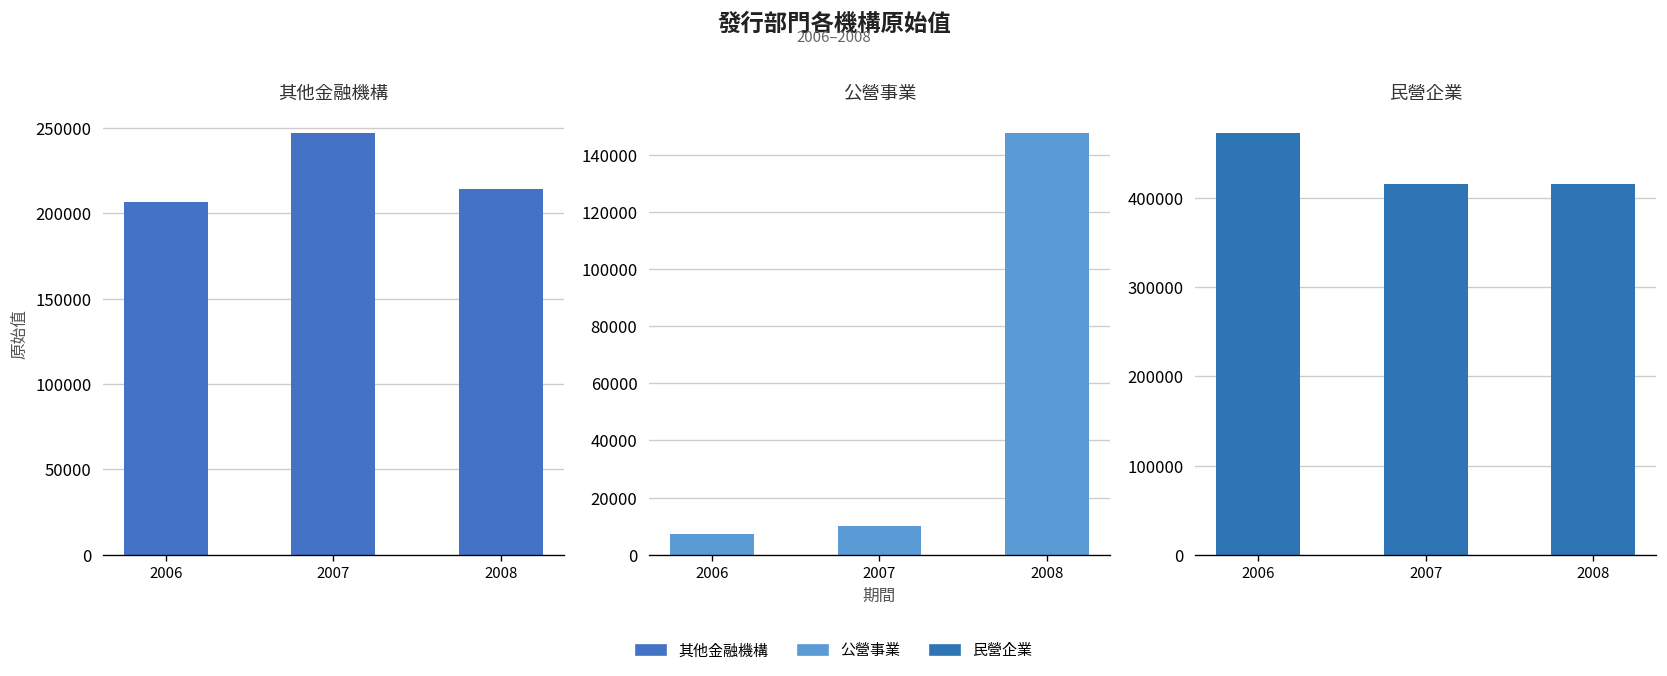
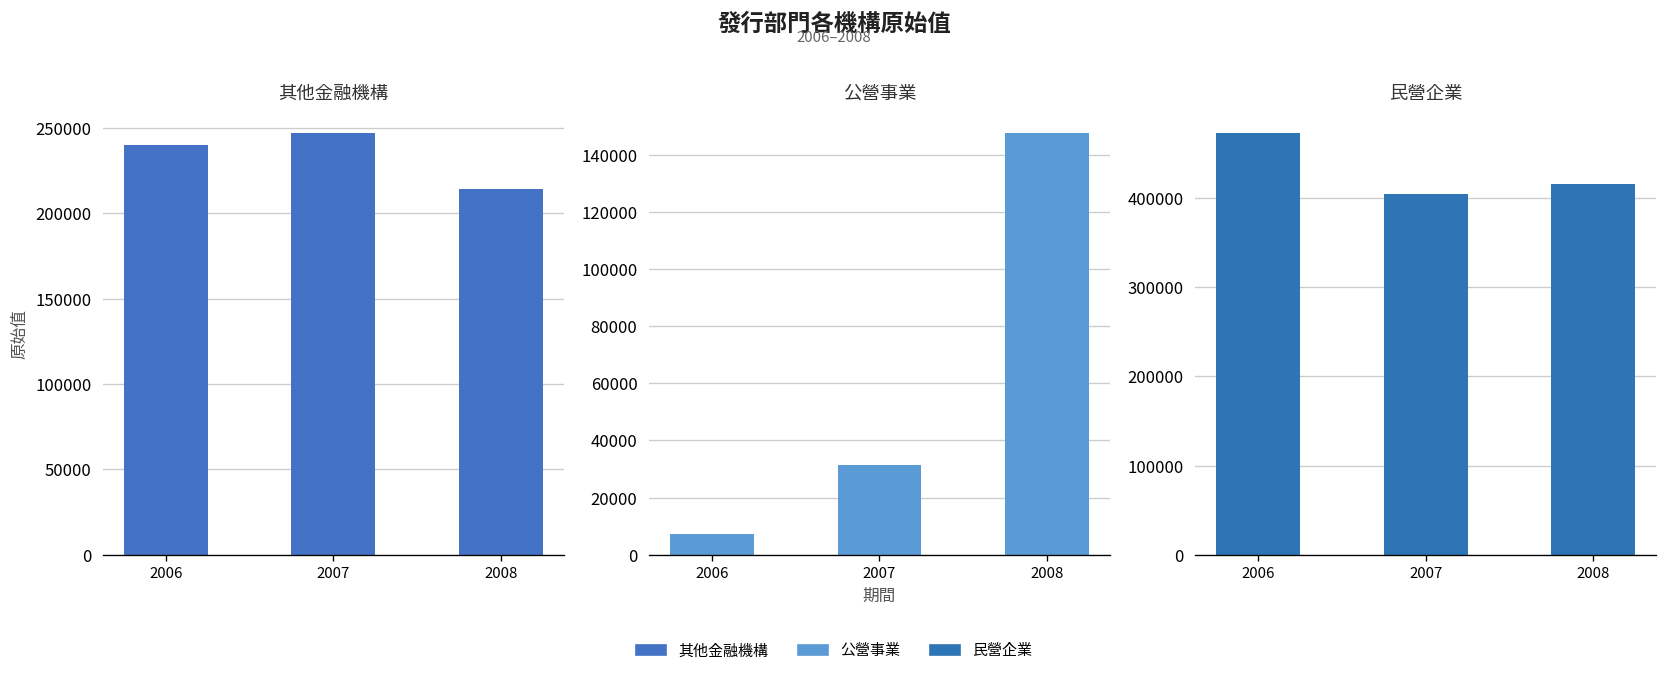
其他金融機構, 2006: 206000 -> 240000
公營事業, 2007: 10000 -> 31000
民營企業, 2007: 420000 -> 400000
